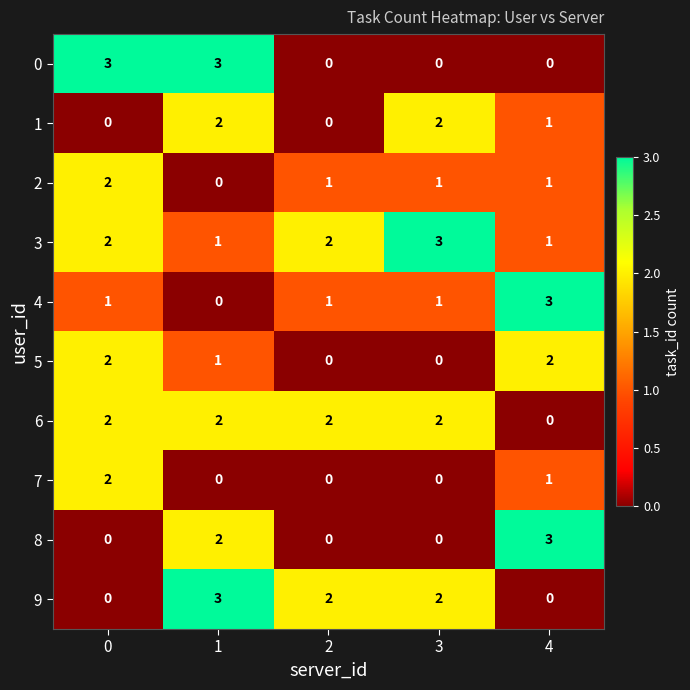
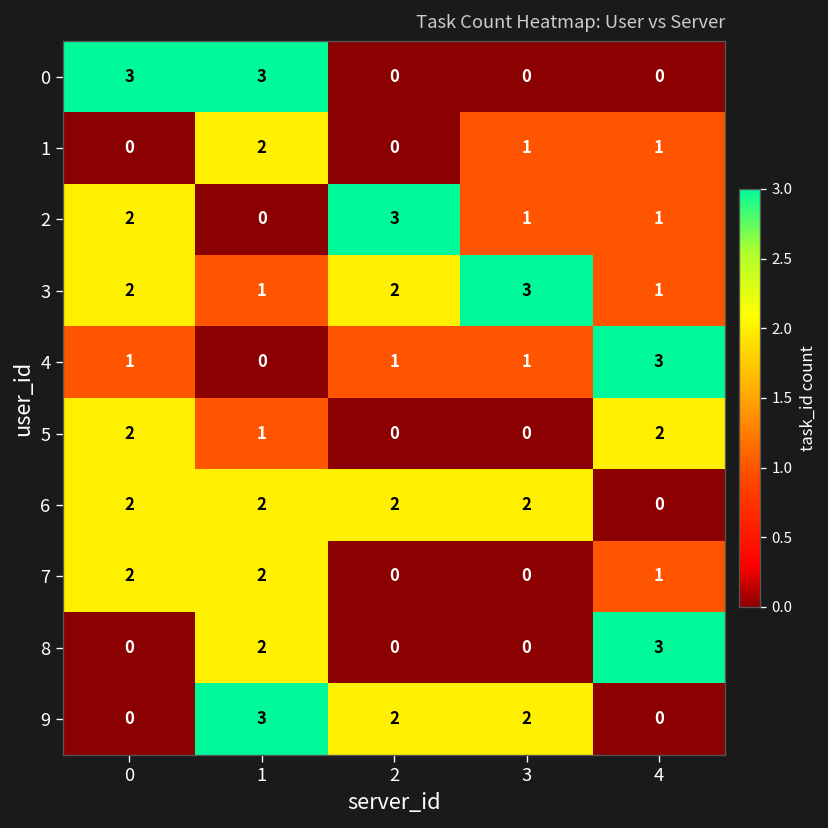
1, 3: 2 -> 1
2, 2: 1 -> 3
7, 1: 0 -> 2
